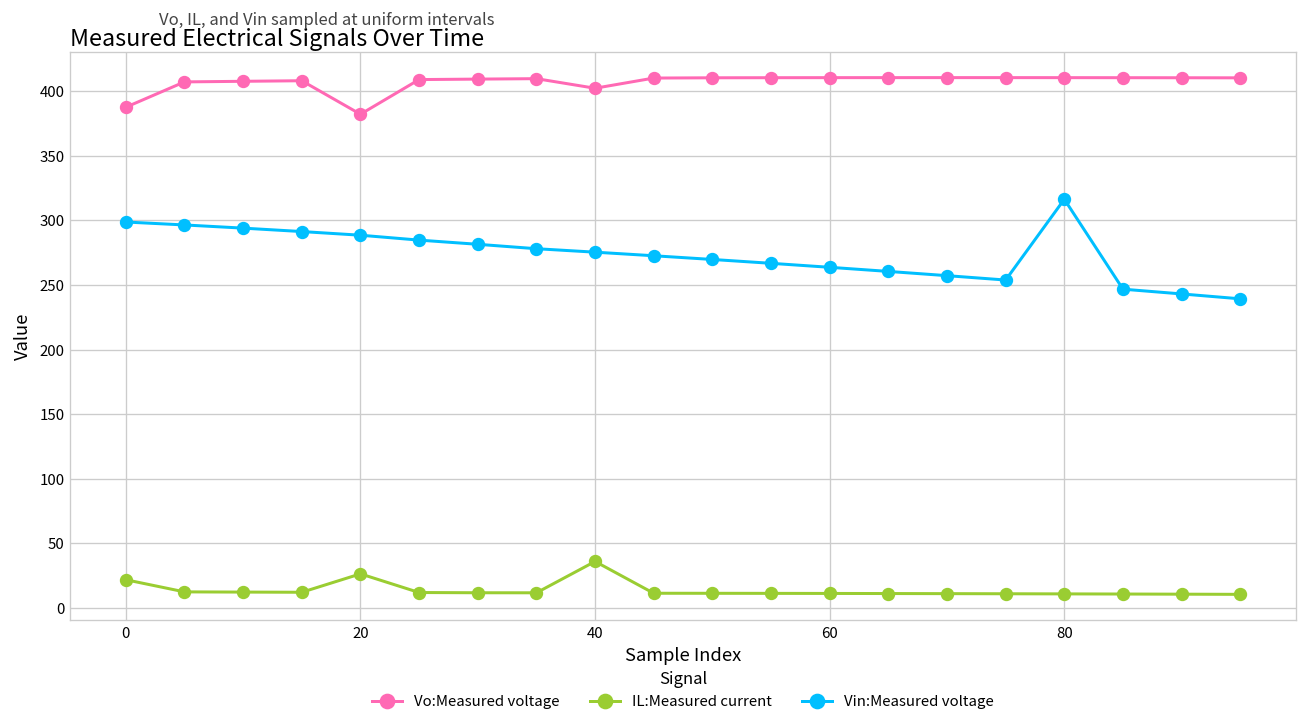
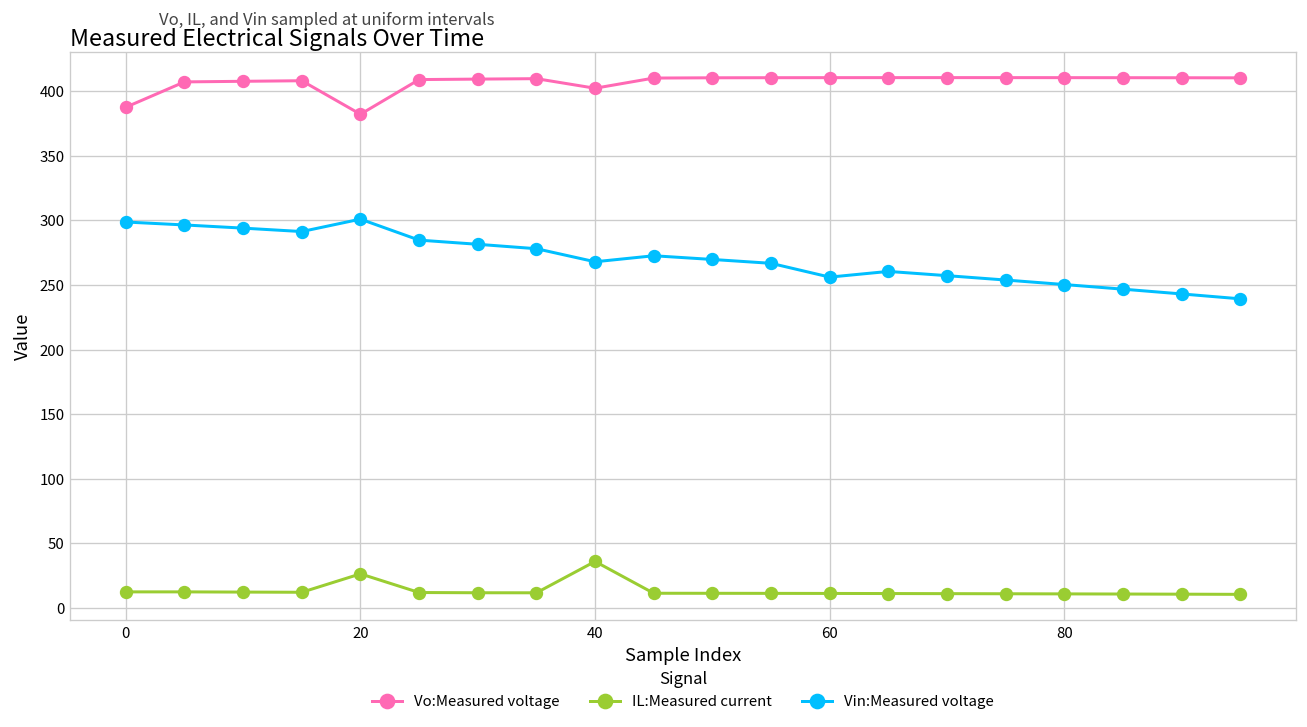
IL:Measured current, 0: 22 -> 12
Vin:Measured voltage, 20: 289 -> 301
Vin:Measured voltage, 40: 275 -> 268
Vin:Measured voltage, 60: 264 -> 256
Vin:Measured voltage, 80: 316 -> 250
